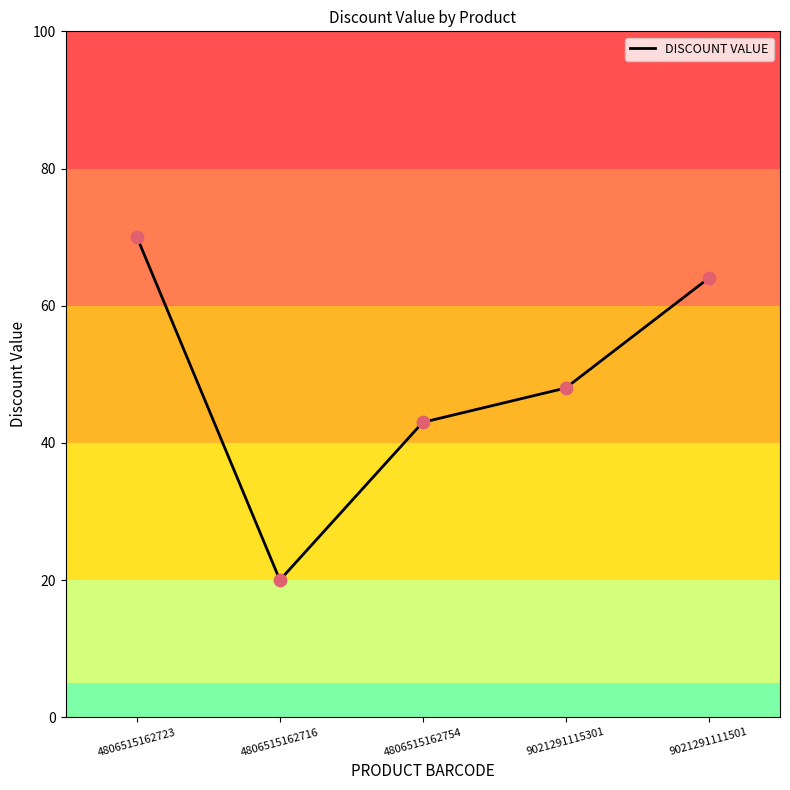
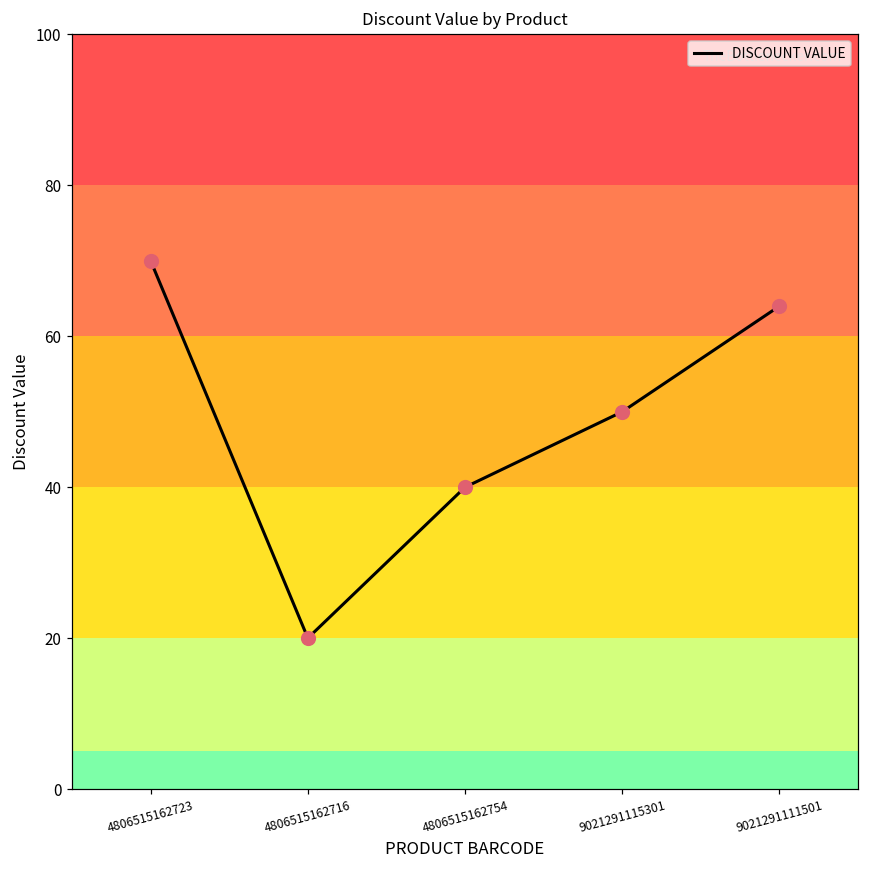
4806515162754: 43 -> 40
9021291115301: 48 -> 50
